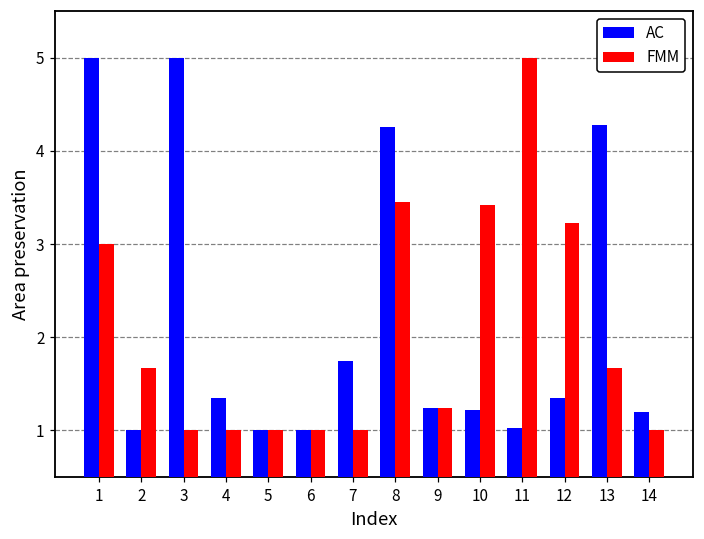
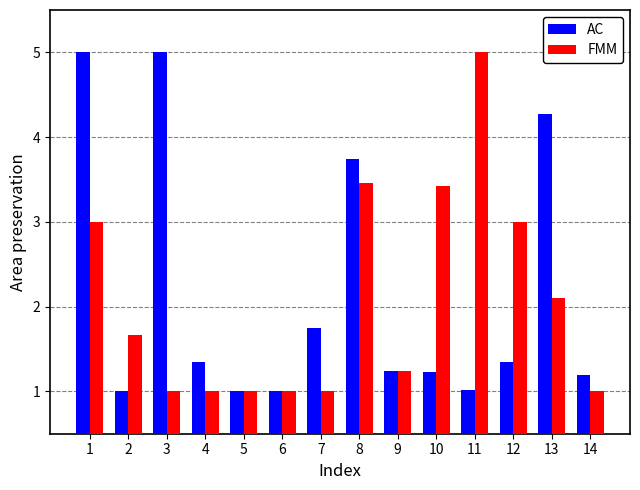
AC, 8: 4.3 -> 3.7
FMM, 12: 3.2 -> 3.0
FMM, 13: 1.7 -> 2.1
